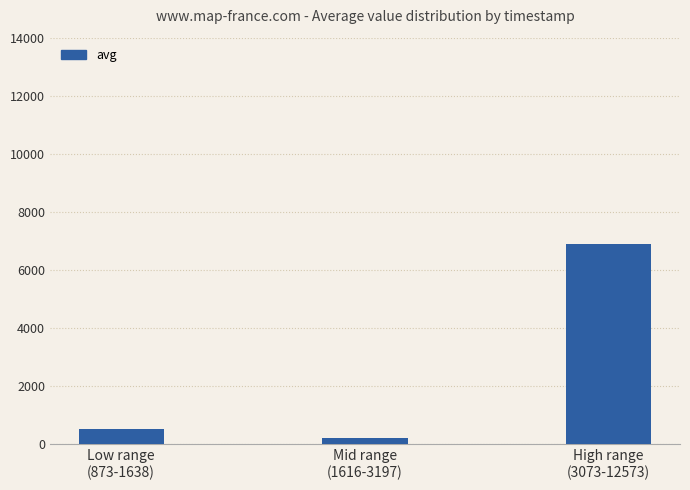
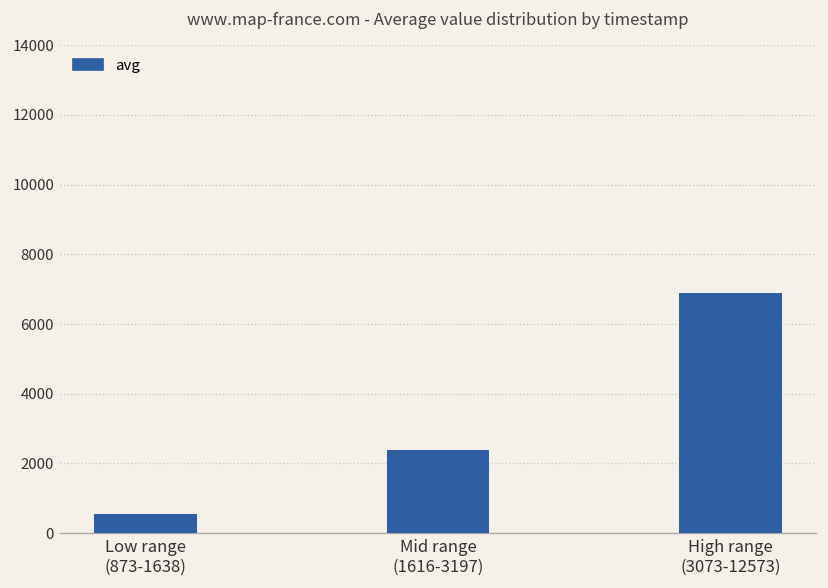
Mid range (1616-3197): 200 -> 2400
